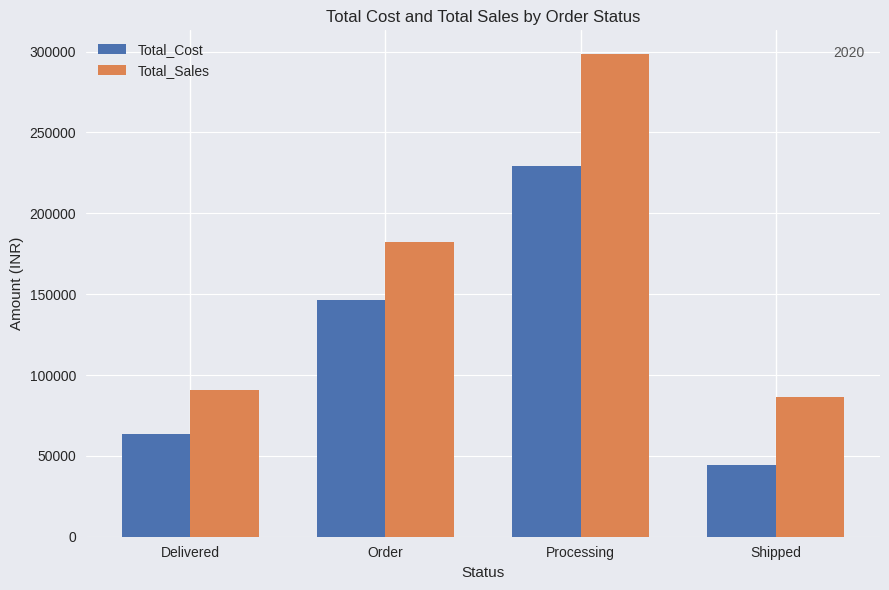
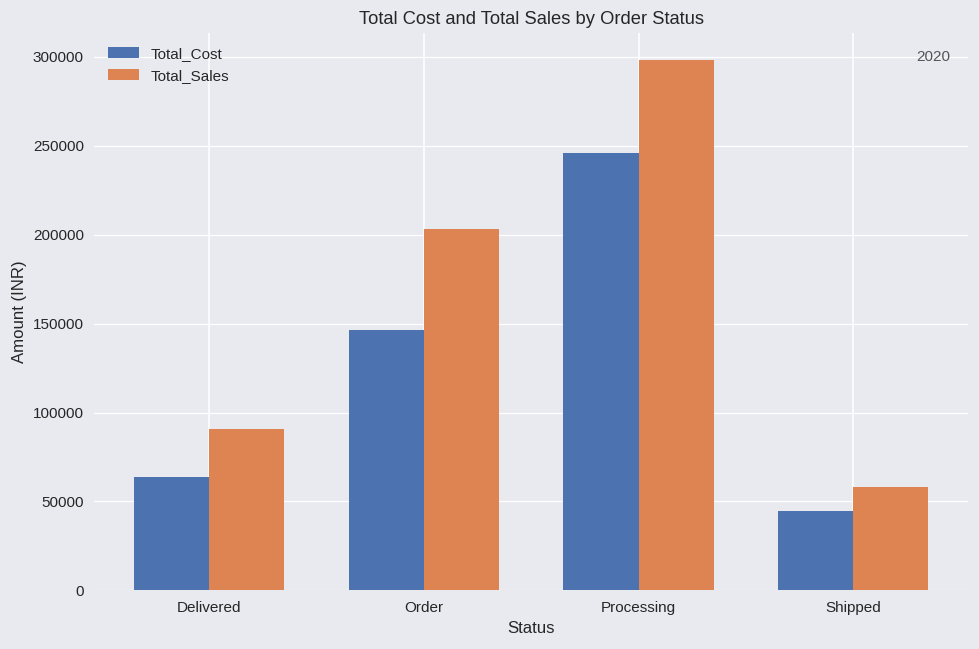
Total_Sales, Order: 182000 -> 203000
Total_Cost, Processing: 229000 -> 246000
Total_Sales, Shipped: 86000 -> 58000
